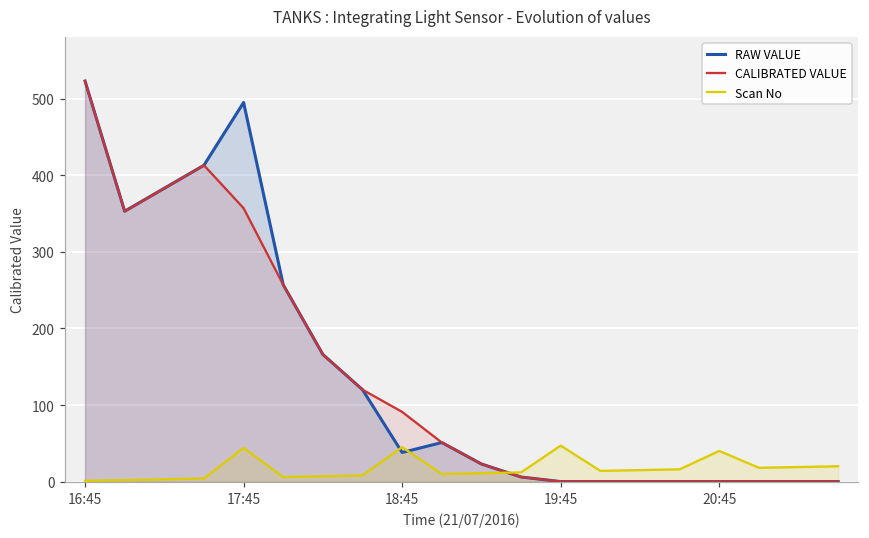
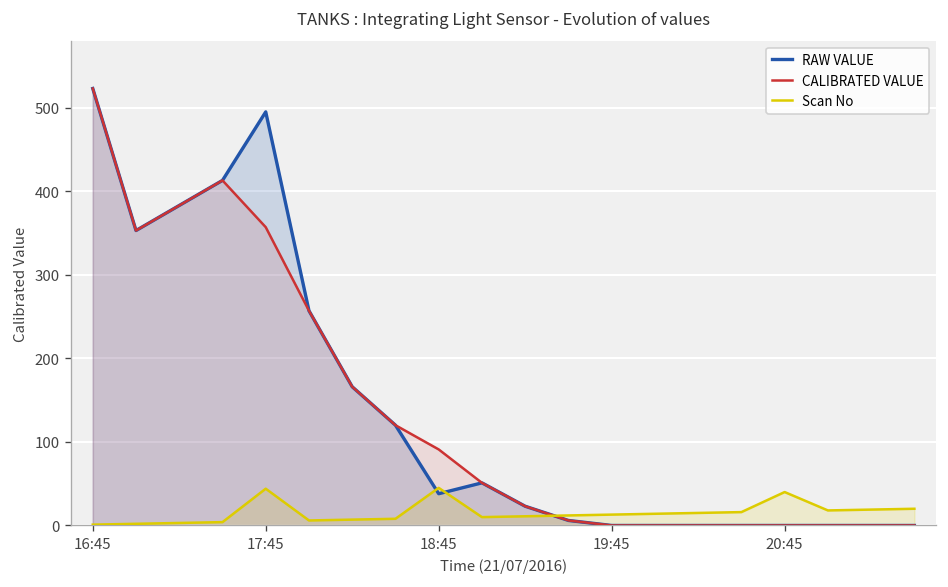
Scan No, 19:45: 50 -> 10
